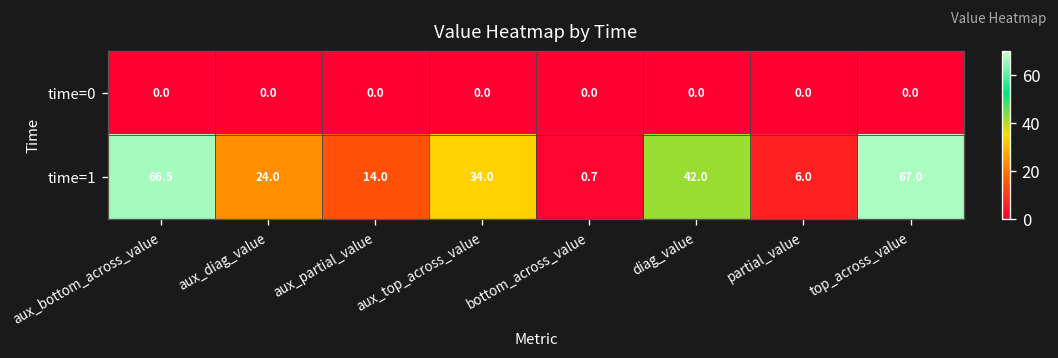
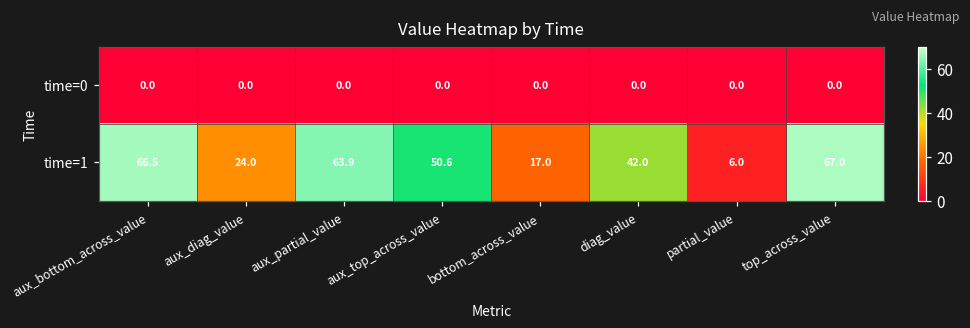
time=1, aux_partial_value: 14.0 -> 63.9
time=1, aux_top_across_value: 34.0 -> 50.6
time=1, bottom_across_value: 0.7 -> 17.0
